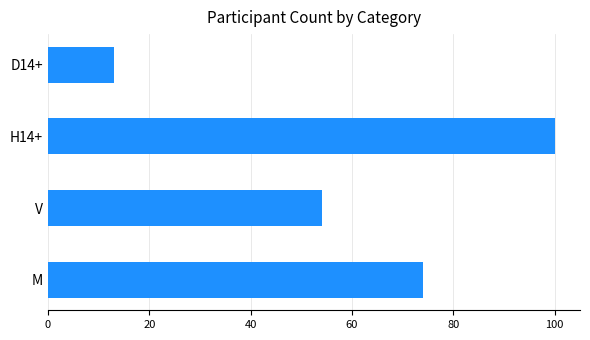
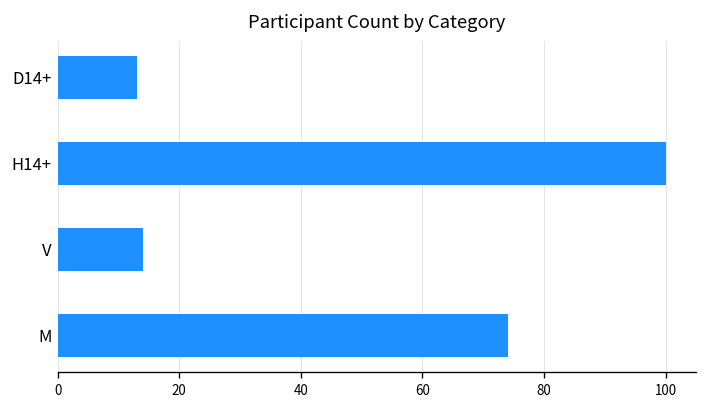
V: 54 -> 14
